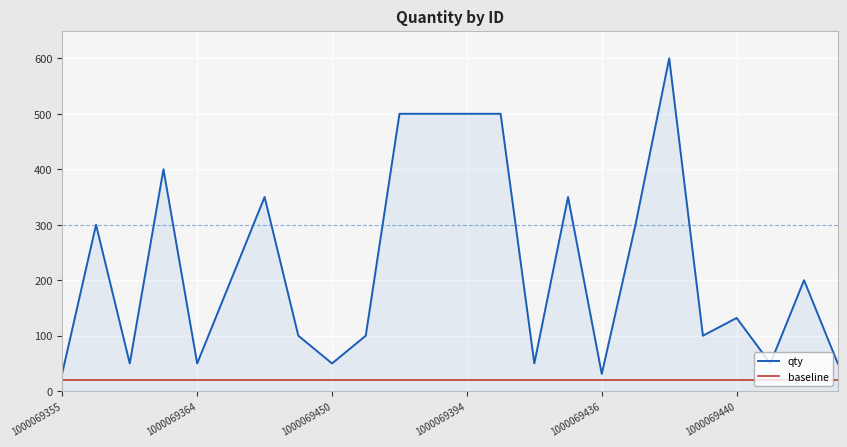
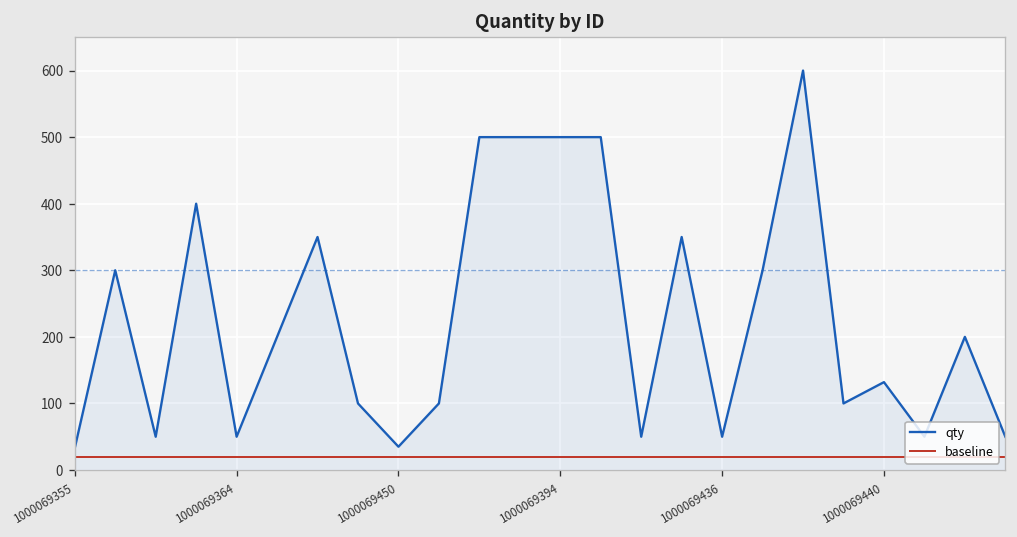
qty, 1000069450: 50 -> 40
qty, 1000069436: 30 -> 50
